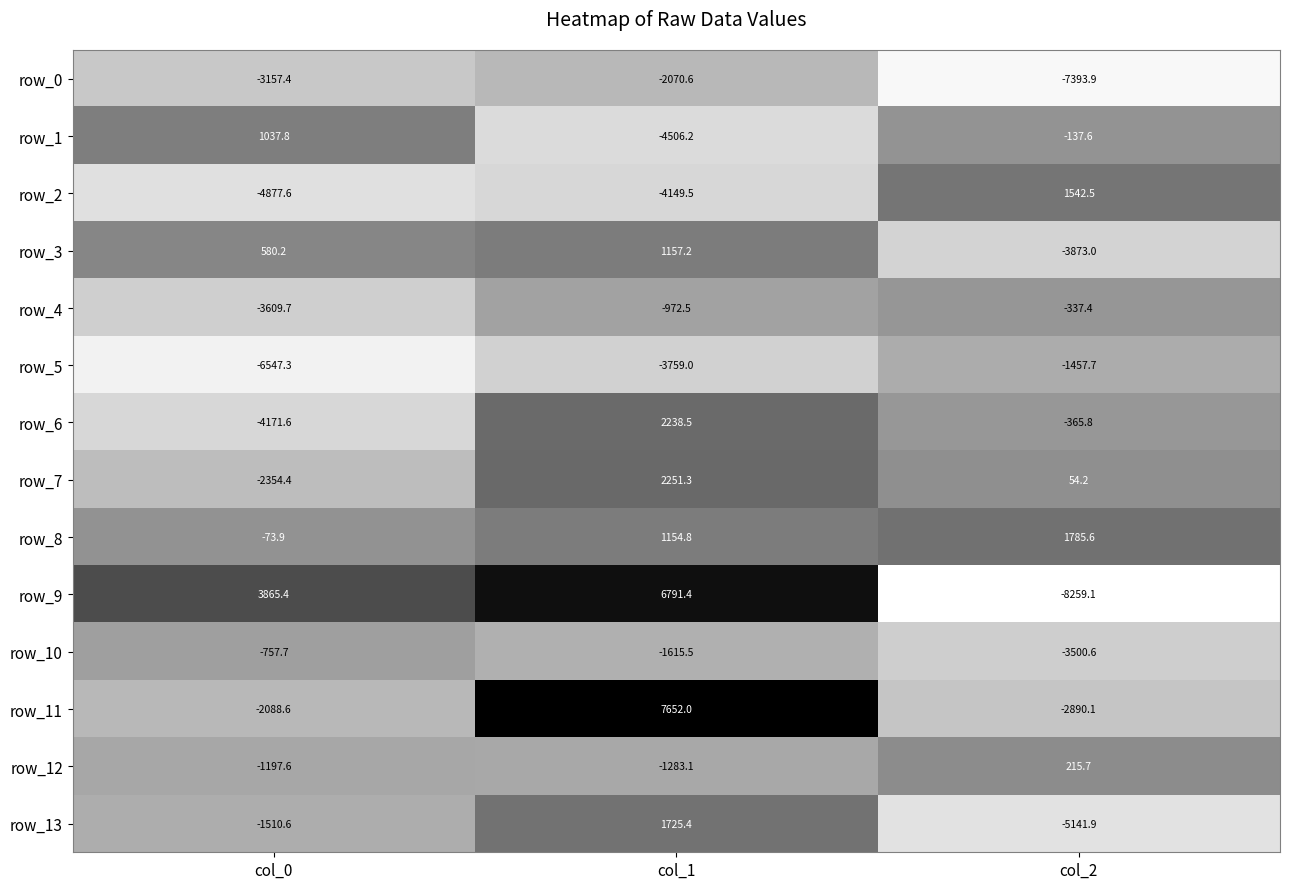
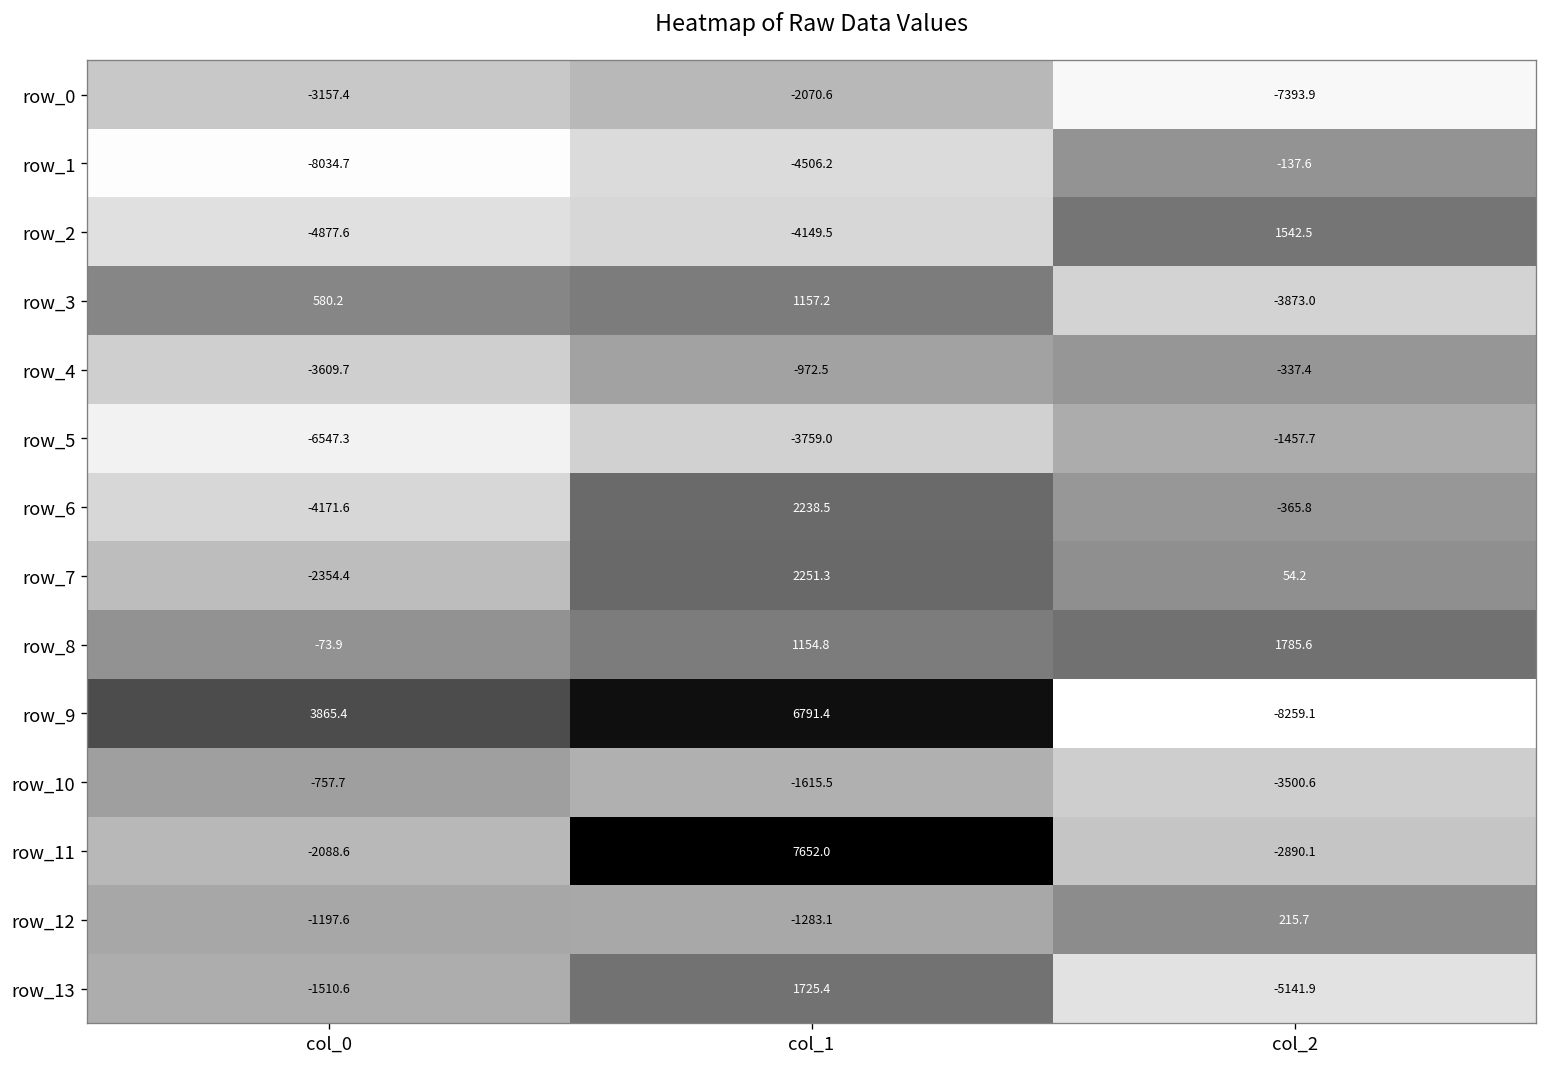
row_1, col_0: 1037.8 -> -8034.7
